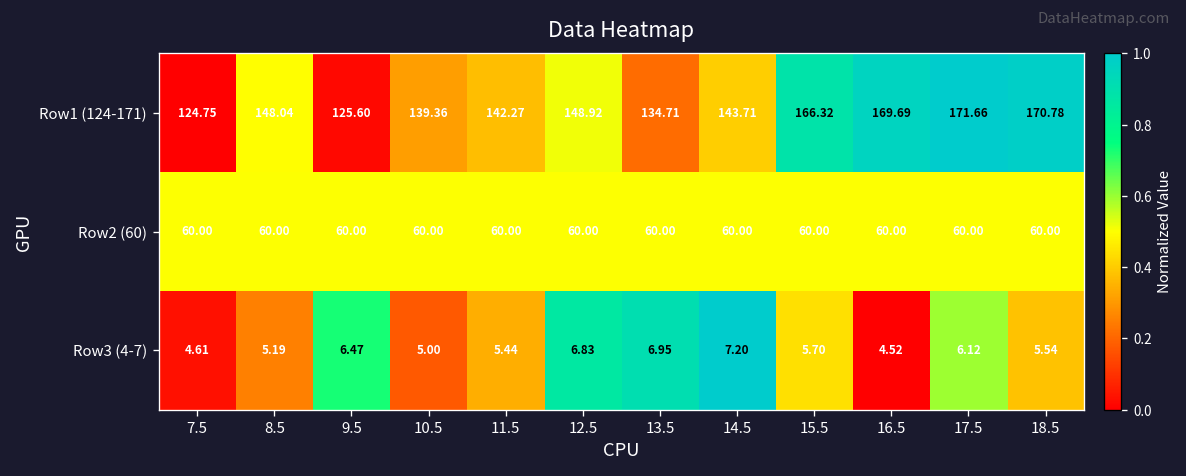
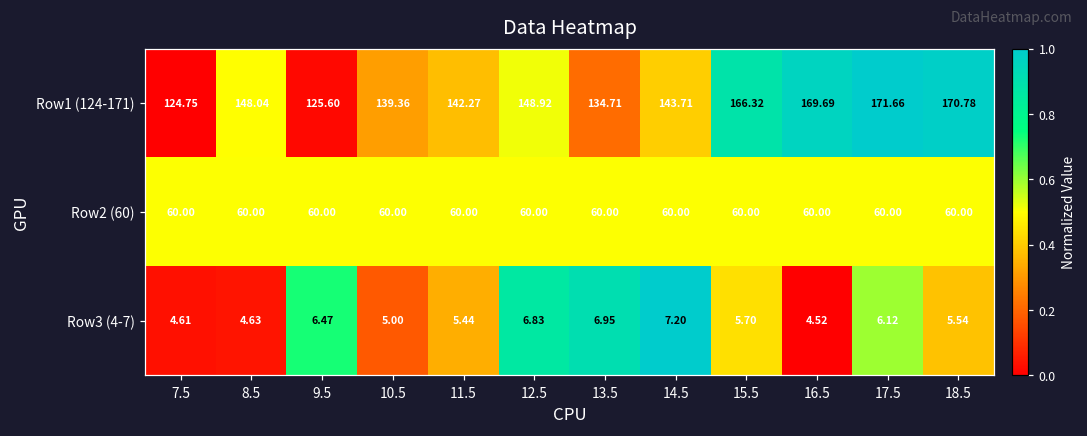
Row3 (4-7), 8.5: 5.19 -> 4.63
